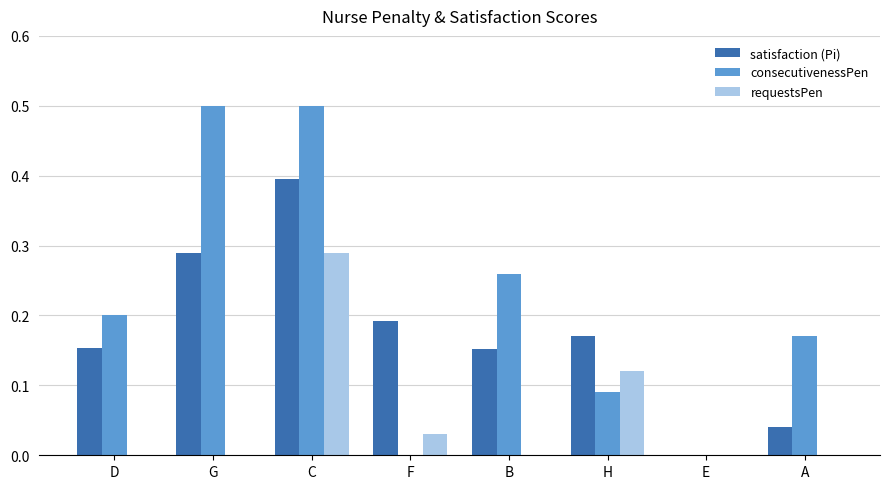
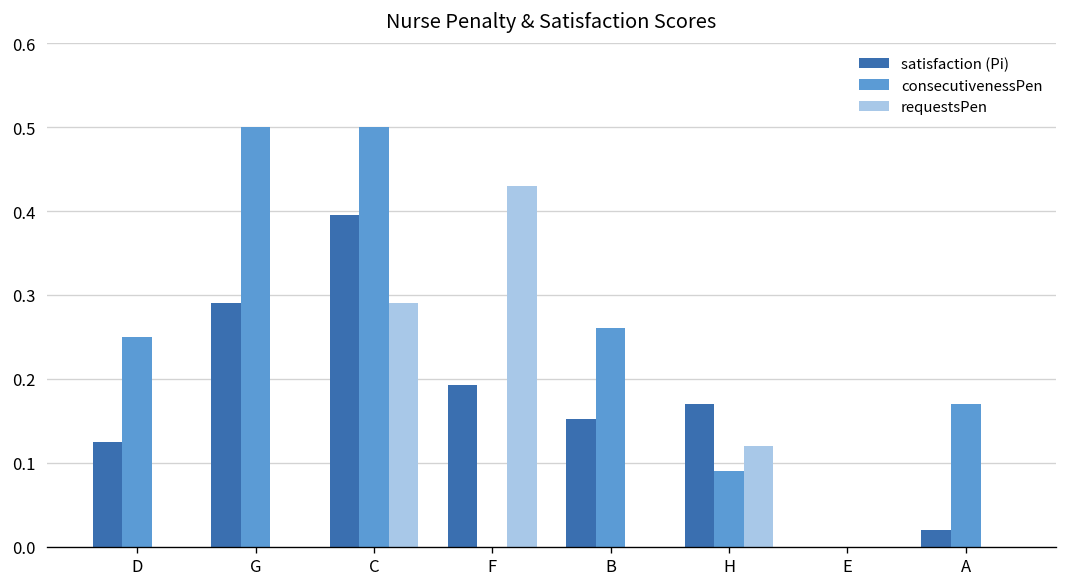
satisfaction (Pi), D: 0.15 -> 0.13
consecutivenessPen, D: 0.20 -> 0.25
requestsPen, F: 0.03 -> 0.43
satisfaction (Pi), A: 0.04 -> 0.02
